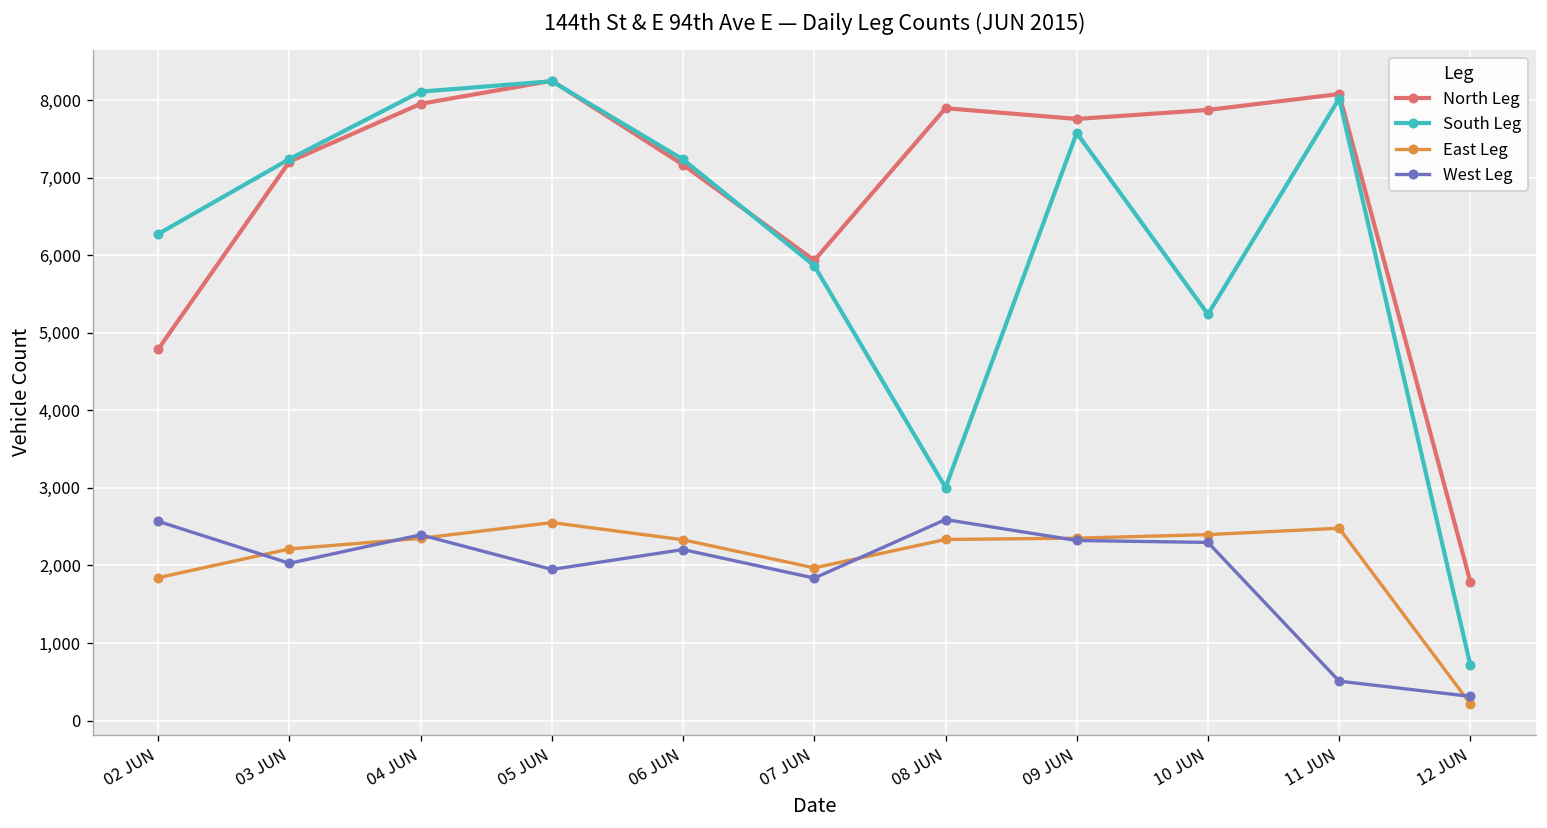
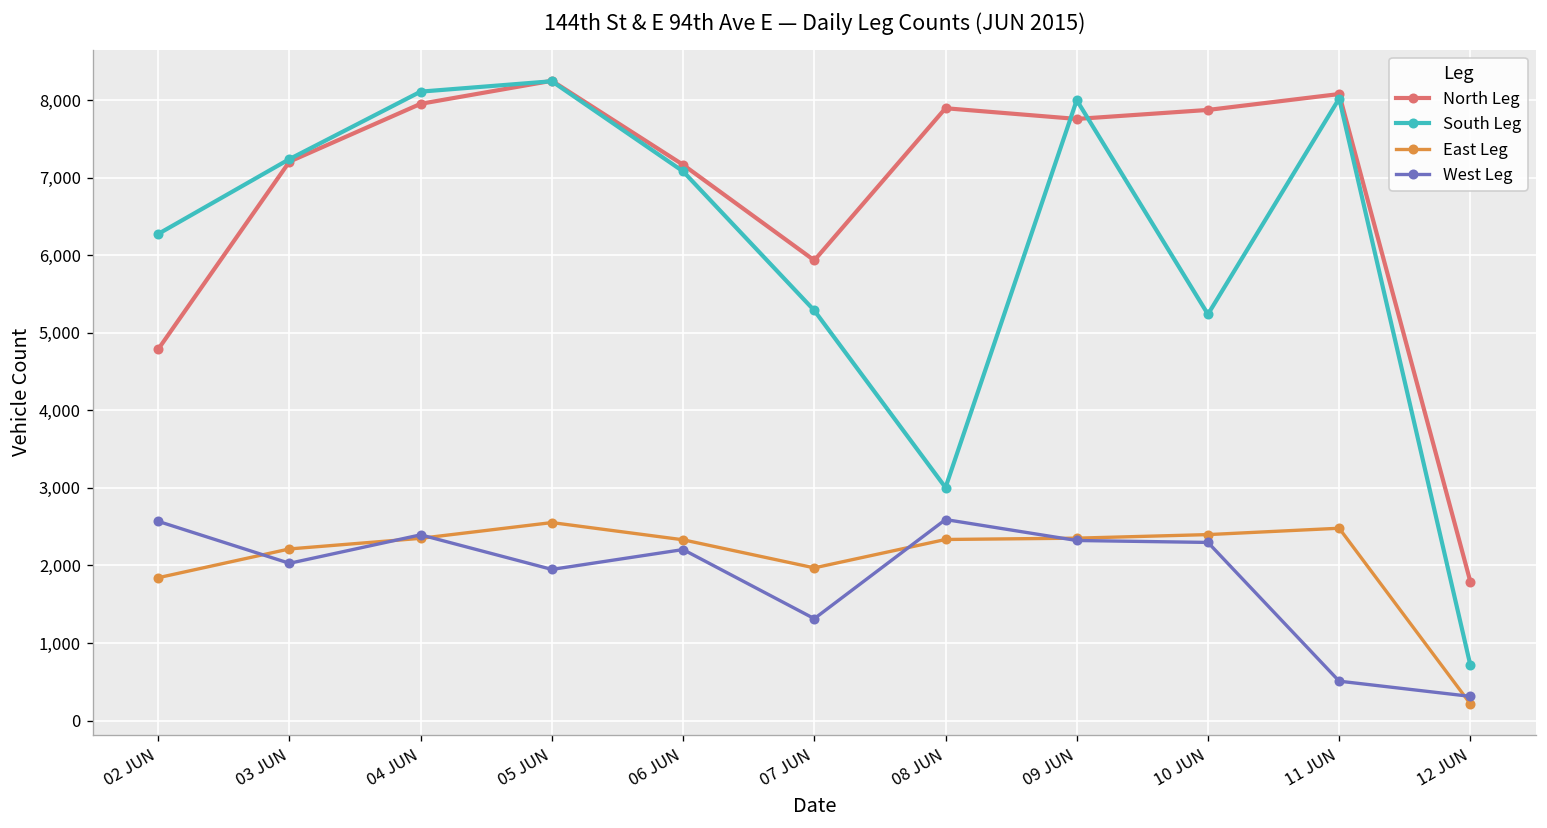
South Leg, 06 JUN: 7,200 -> 7,100
South Leg, 07 JUN: 5,900 -> 5,300
West Leg, 07 JUN: 1,800 -> 1,300
South Leg, 09 JUN: 7,600 -> 8,000
